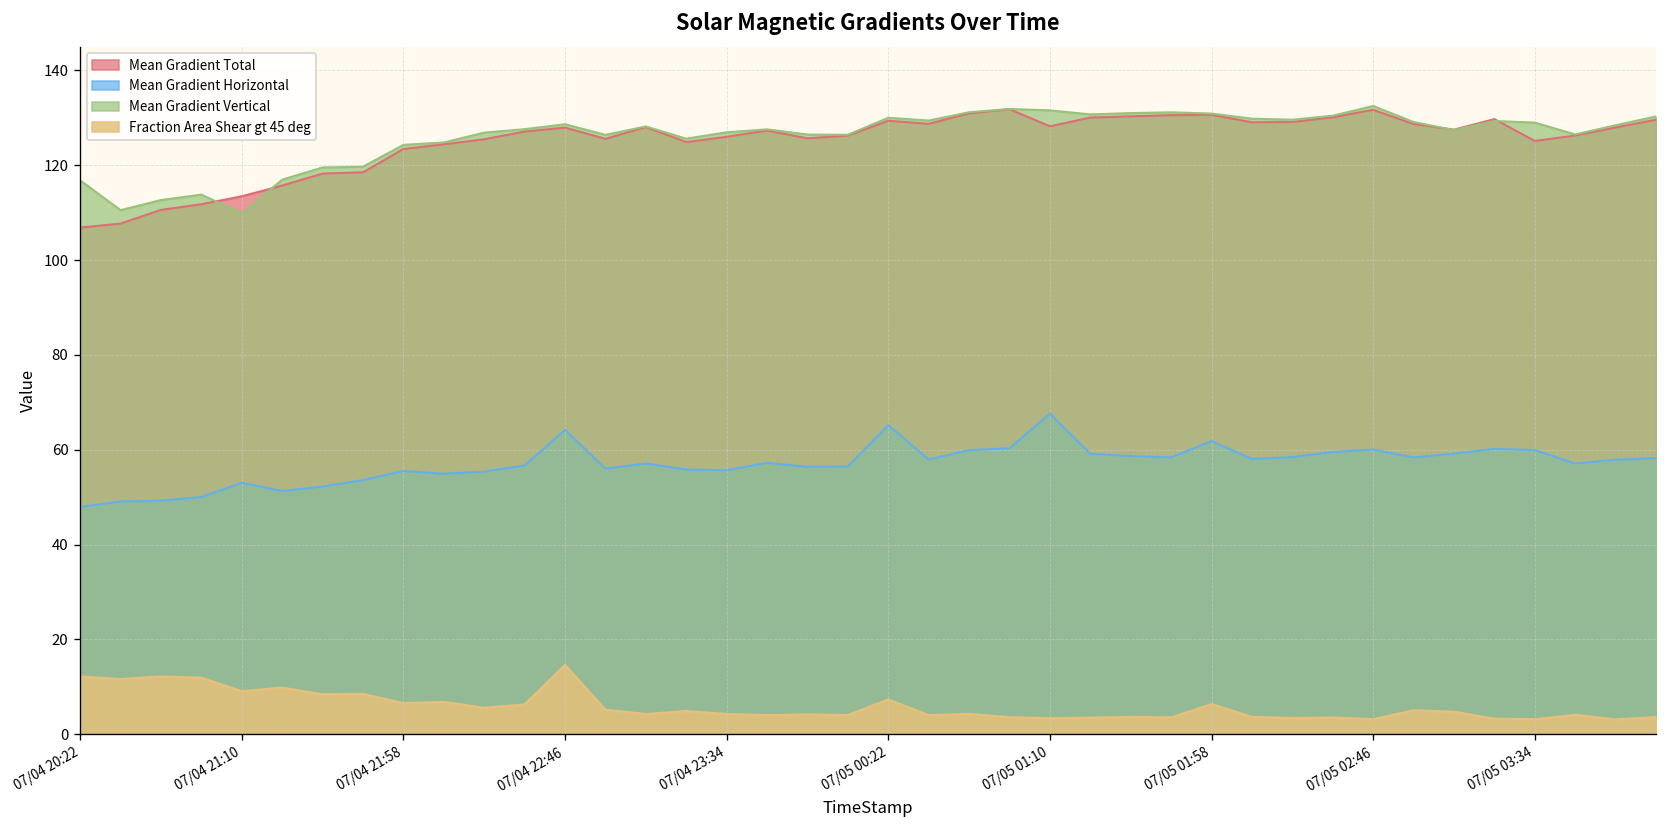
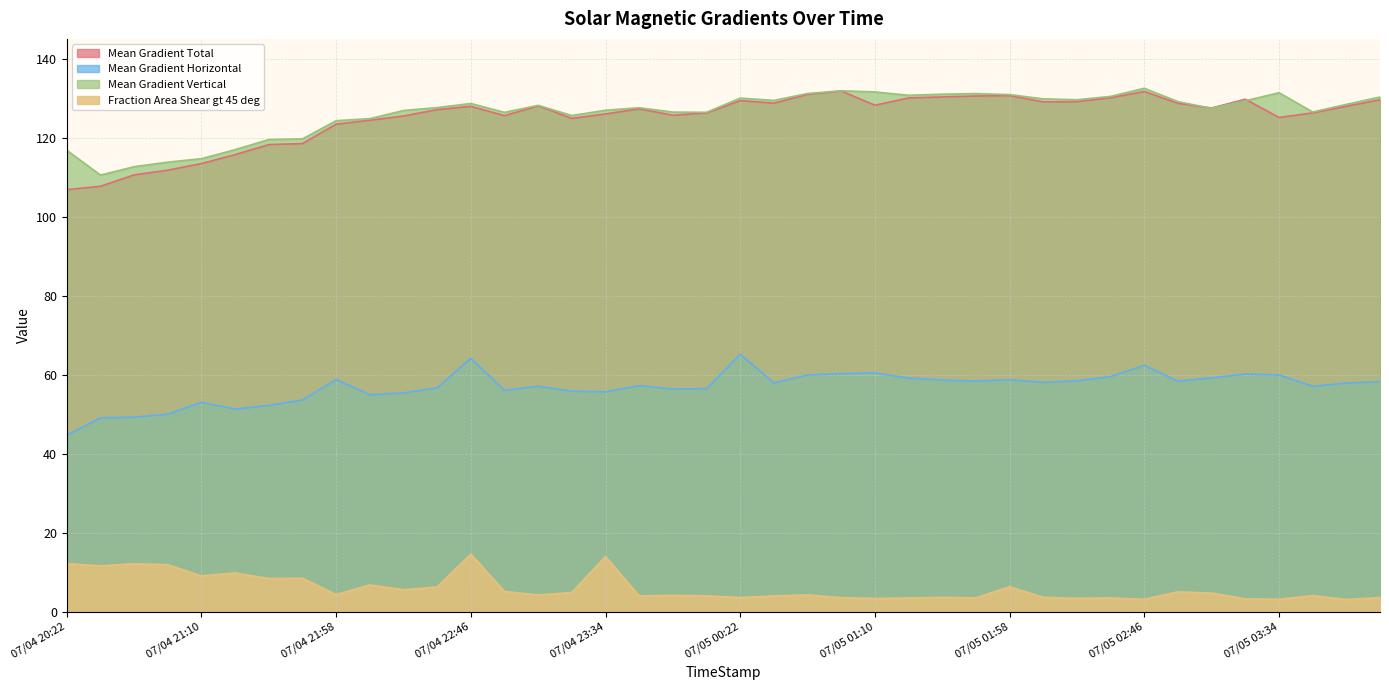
Mean Gradient Horizontal, 07/04 20:22: 48 -> 45
Mean Gradient Vertical, 07/04 21:10: 110 -> 115
Mean Gradient Horizontal, 07/04 21:58: 55 -> 59
Fraction Area Shear gt 45 deg, 07/04 21:58: 7 -> 4
Fraction Area Shear gt 45 deg, 07/04 23:34: 4 -> 14
Fraction Area Shear gt 45 deg, 07/05 00:22: 7 -> 4
Mean Gradient Horizontal, 07/05 01:10: 68 -> 60
Mean Gradient Horizontal, 07/05 01:58: 62 -> 59
Mean Gradient Horizontal, 07/05 02:46: 60 -> 62
Mean Gradient Vertical, 07/05 03:34: 129 -> 131
